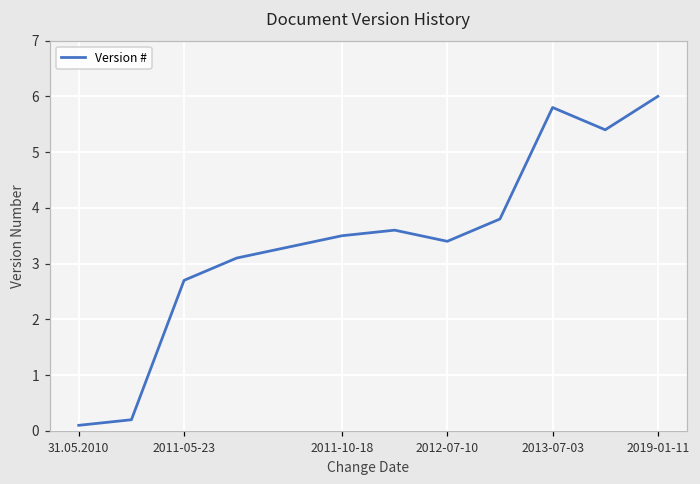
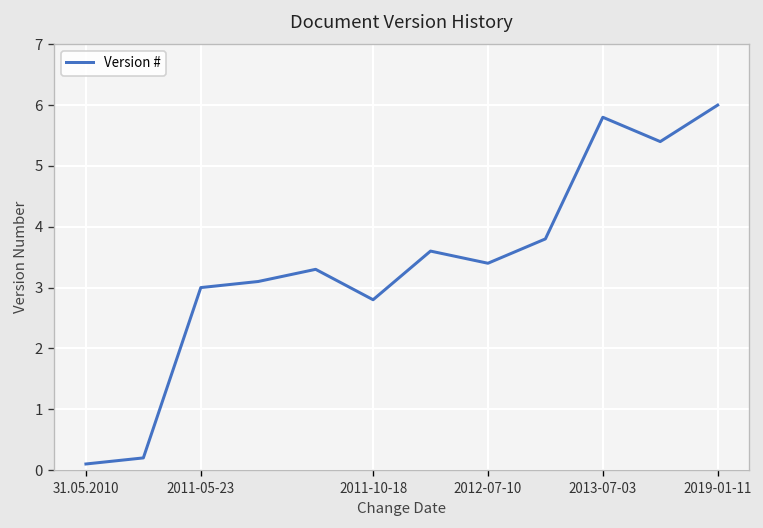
2011-05-23: 2.7 -> 3.0
2011-10-18: 3.5 -> 2.8
